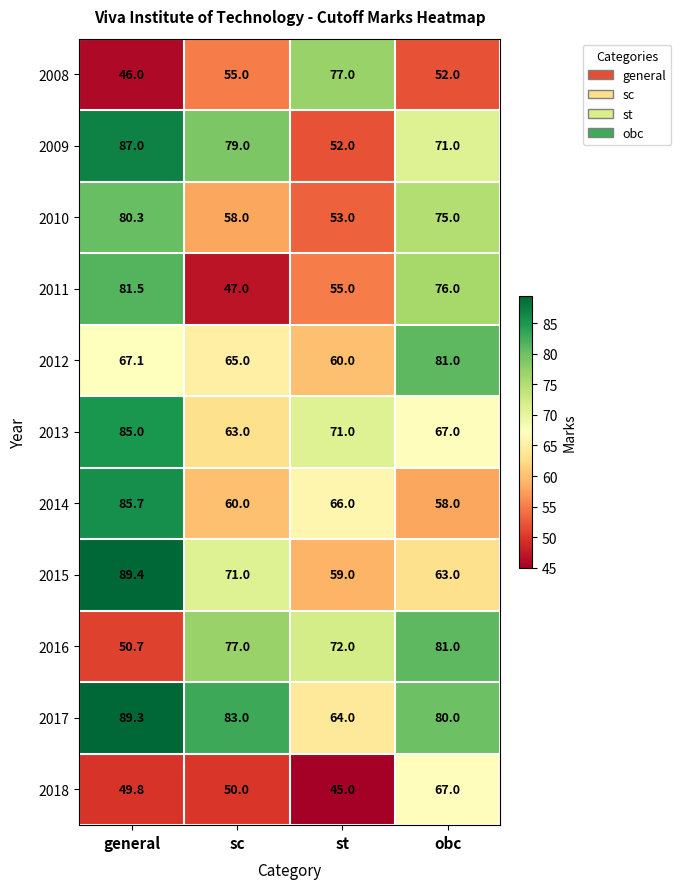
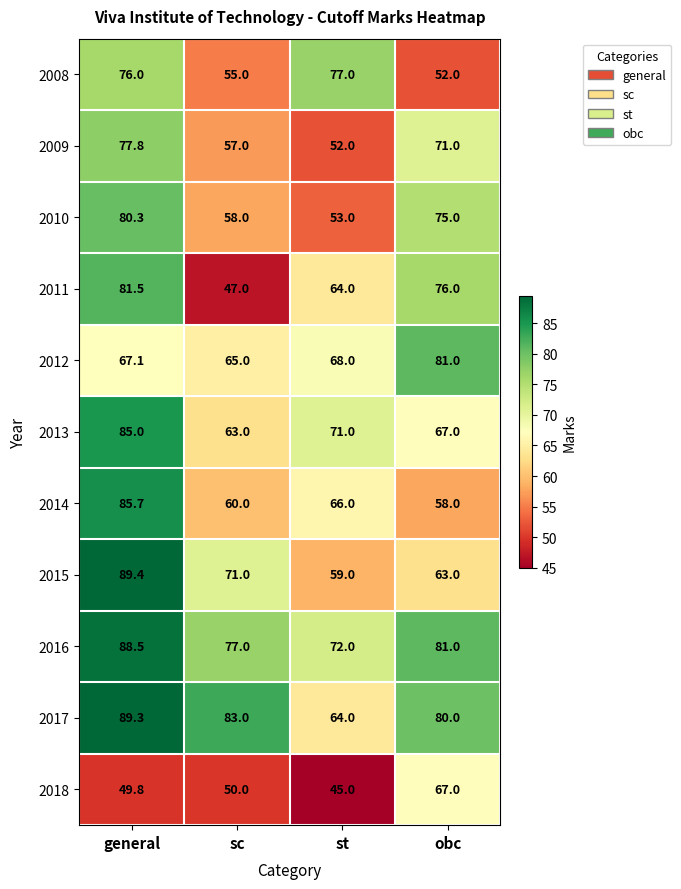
2008, general: 46.0 -> 76.0
2009, general: 87.0 -> 77.8
2009, sc: 79.0 -> 57.0
2011, st: 55.0 -> 64.0
2012, st: 60.0 -> 68.0
2016, general: 50.7 -> 88.5
